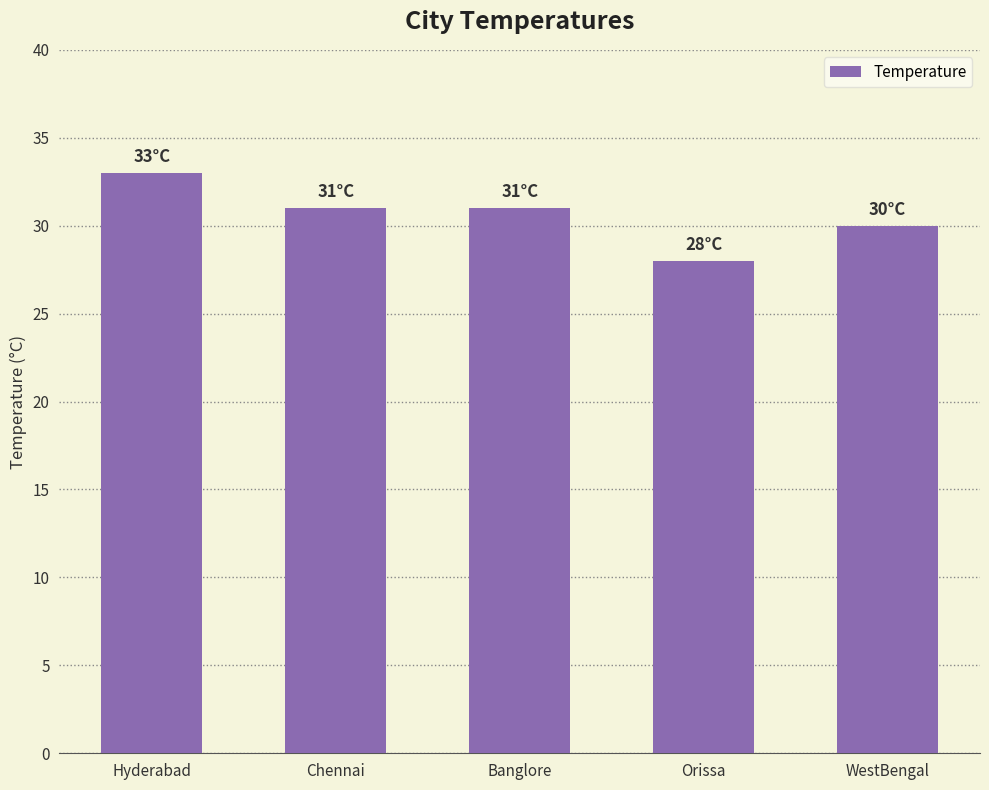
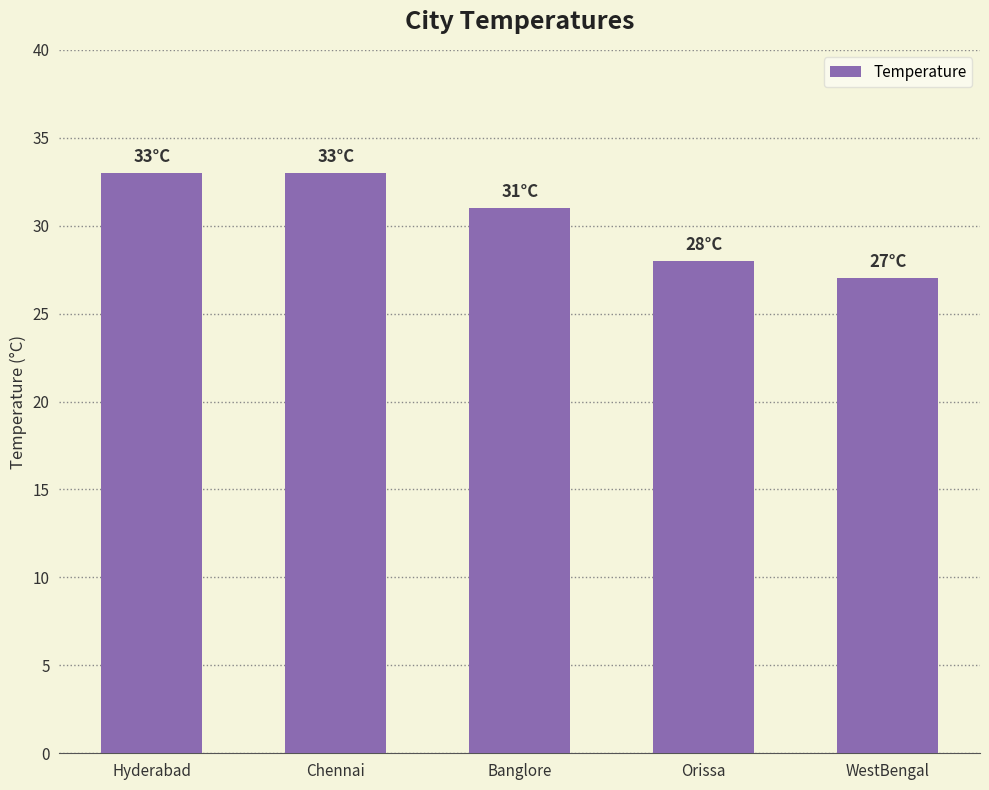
Chennai: 31°C -> 33°C
WestBengal: 30°C -> 27°C
